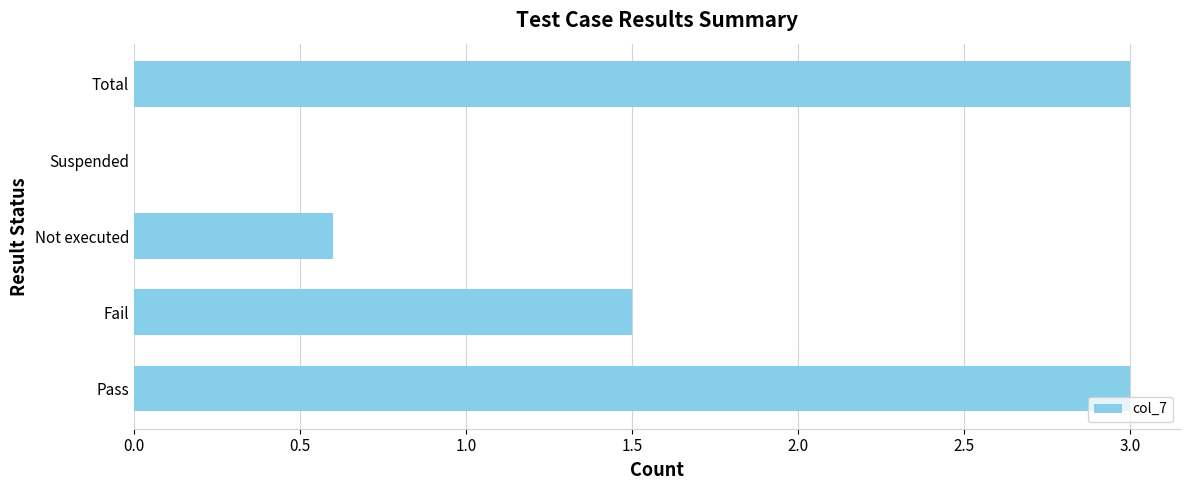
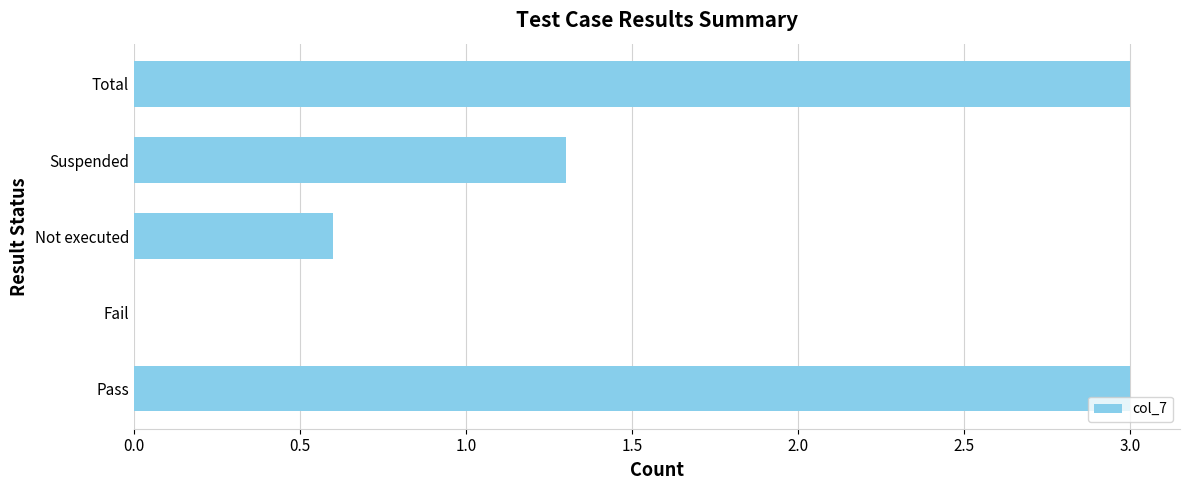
Suspended: 0.0 -> 1.3
Fail: 1.5 -> 0.0
